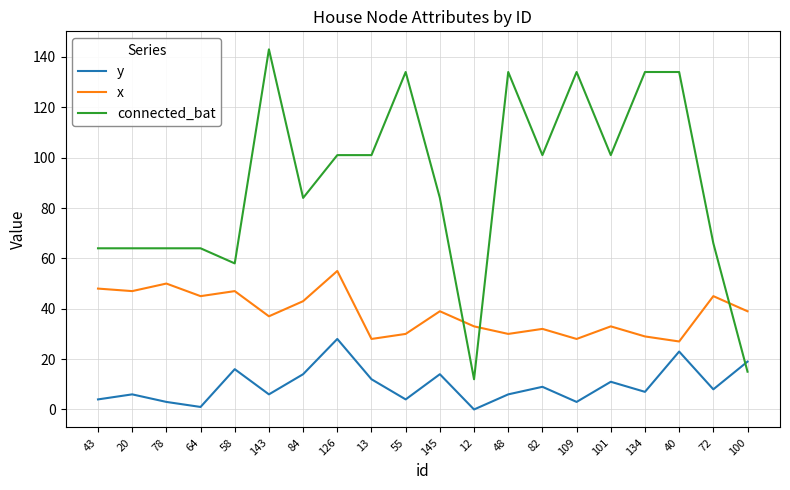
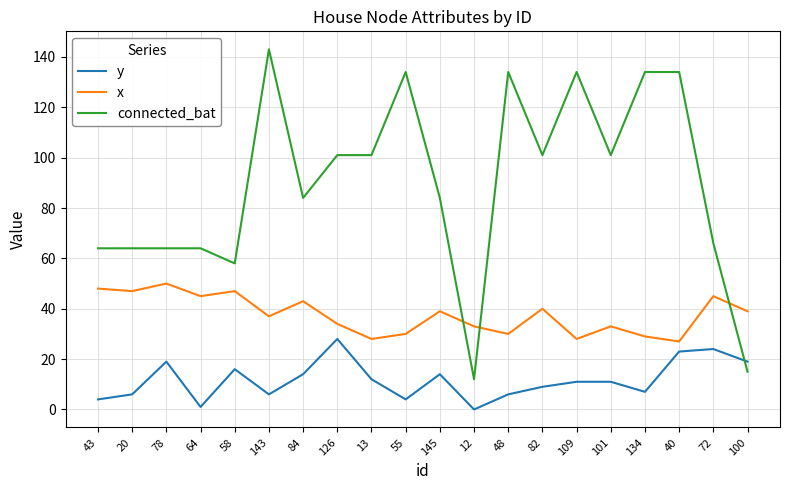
y, 78: 3 -> 19
x, 126: 55 -> 34
x, 82: 32 -> 40
y, 109: 3 -> 11
y, 72: 8 -> 24
